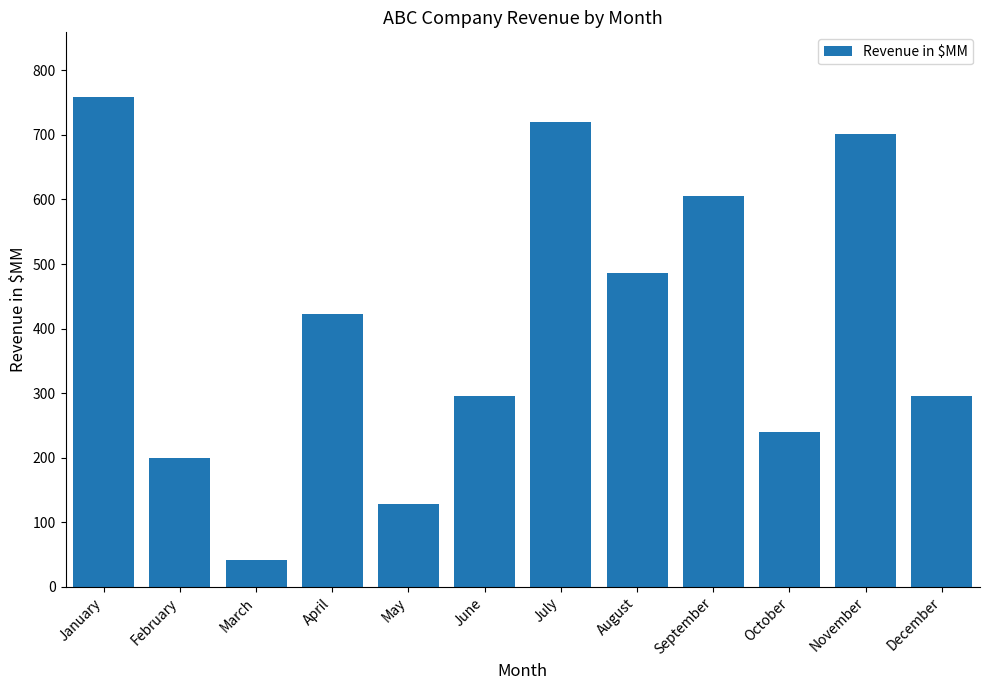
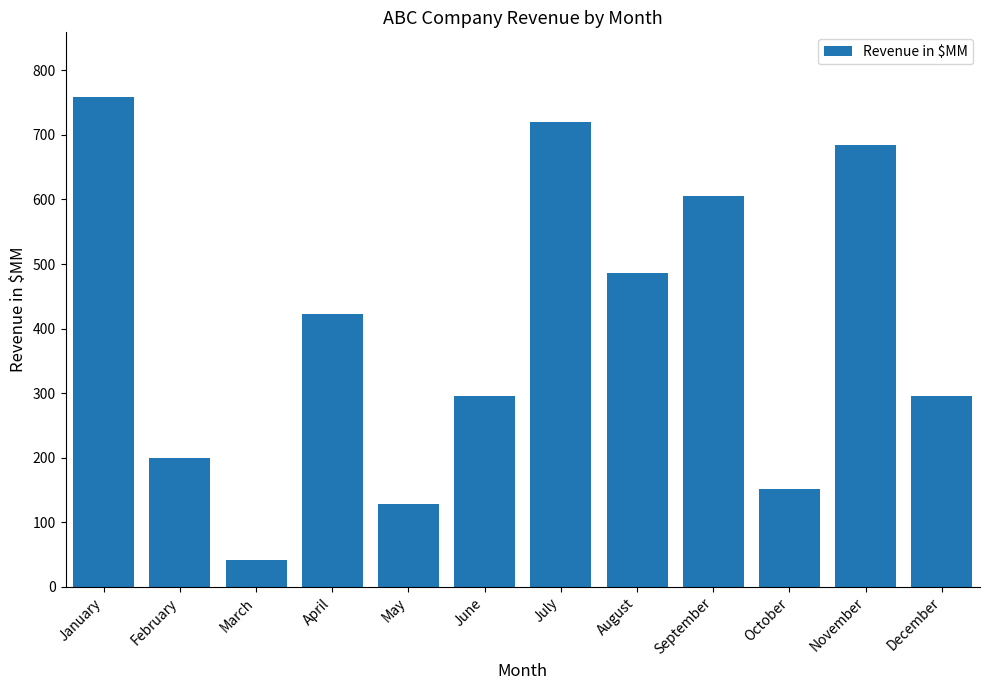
October: 240 -> 150
November: 700 -> 690
